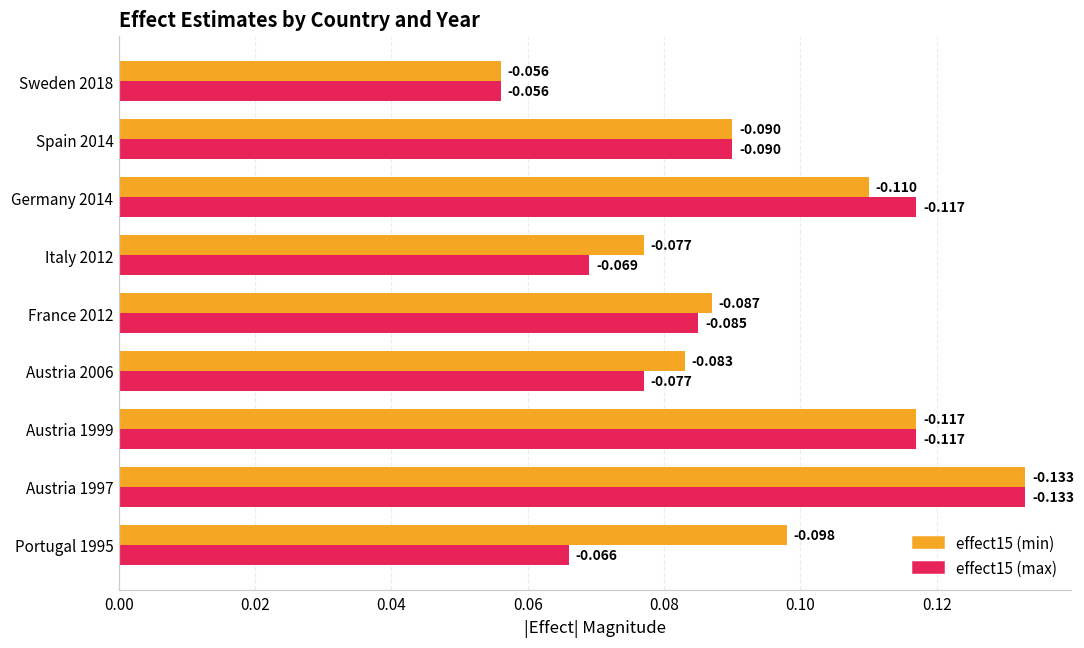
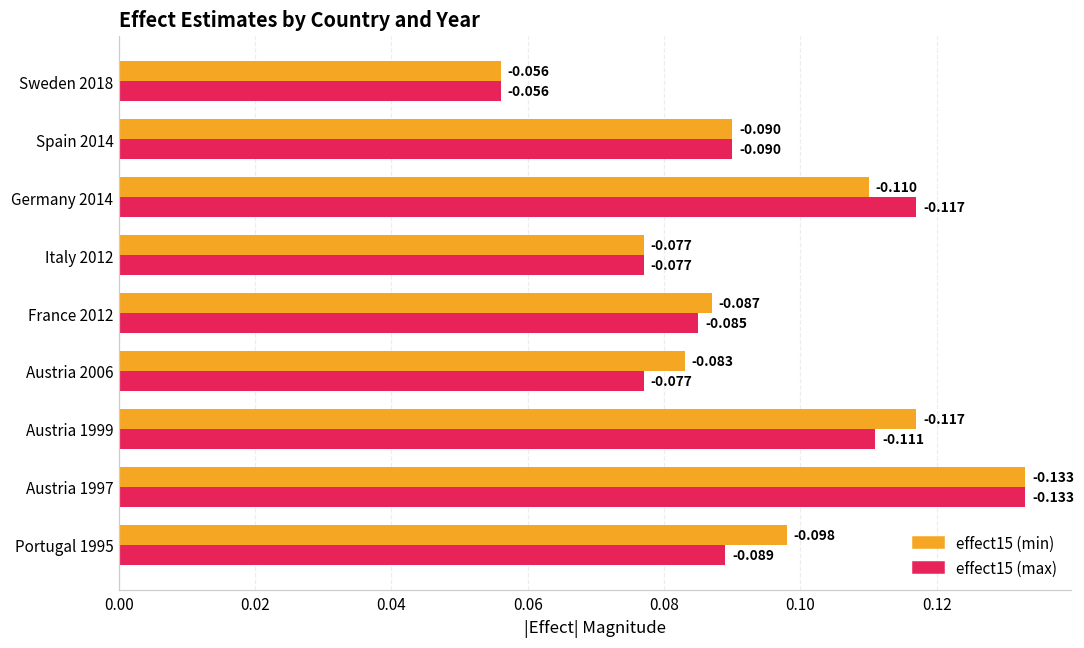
effect15 (max), Italy 2012: -0.069 -> -0.077
effect15 (max), Austria 1999: -0.117 -> -0.111
effect15 (max), Portugal 1995: -0.066 -> -0.089
